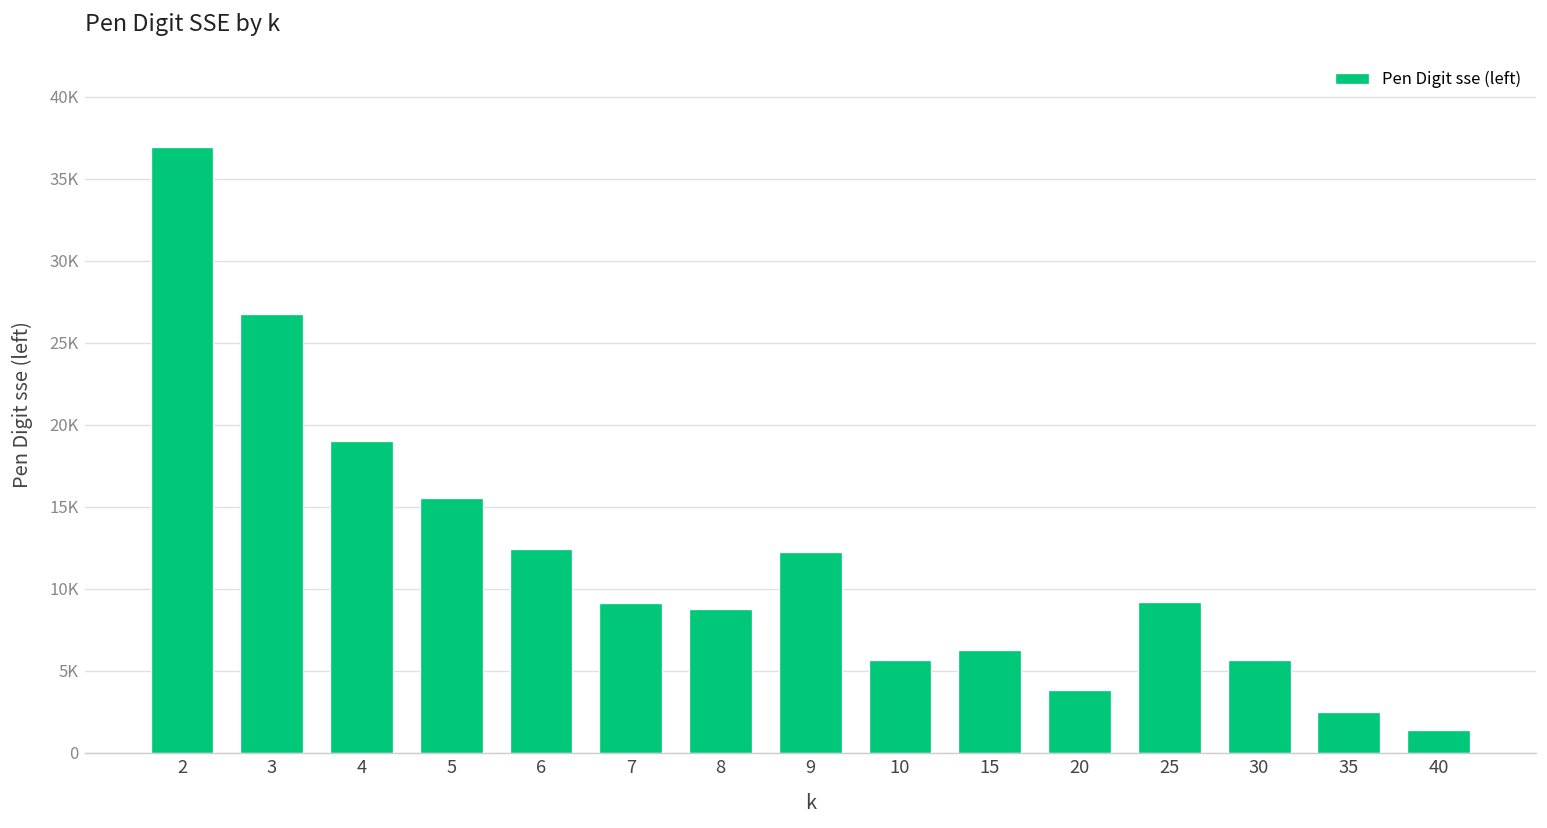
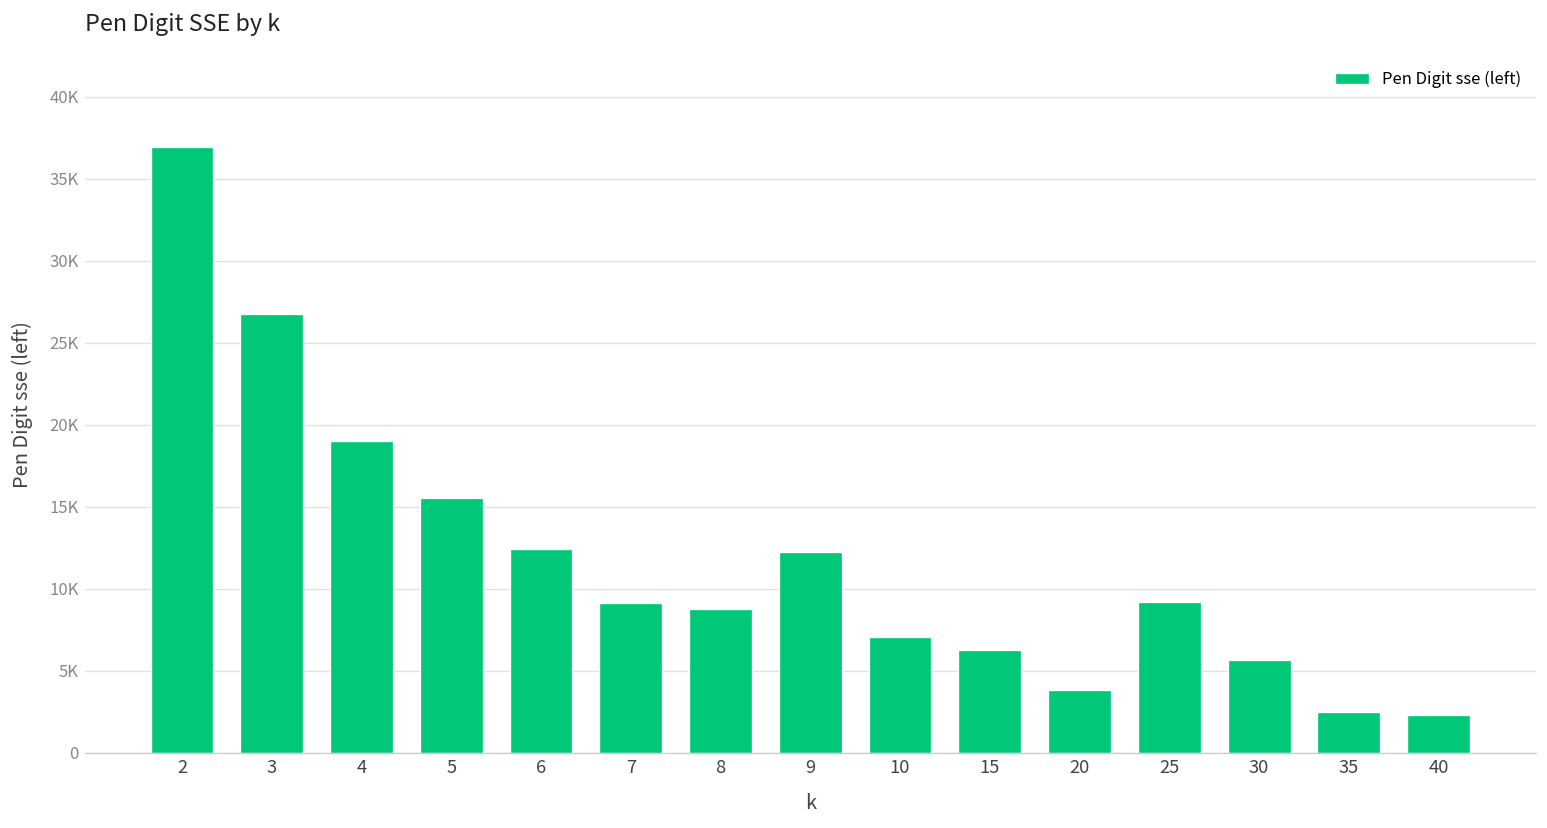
10: 5700 -> 7100
40: 1400 -> 2300
